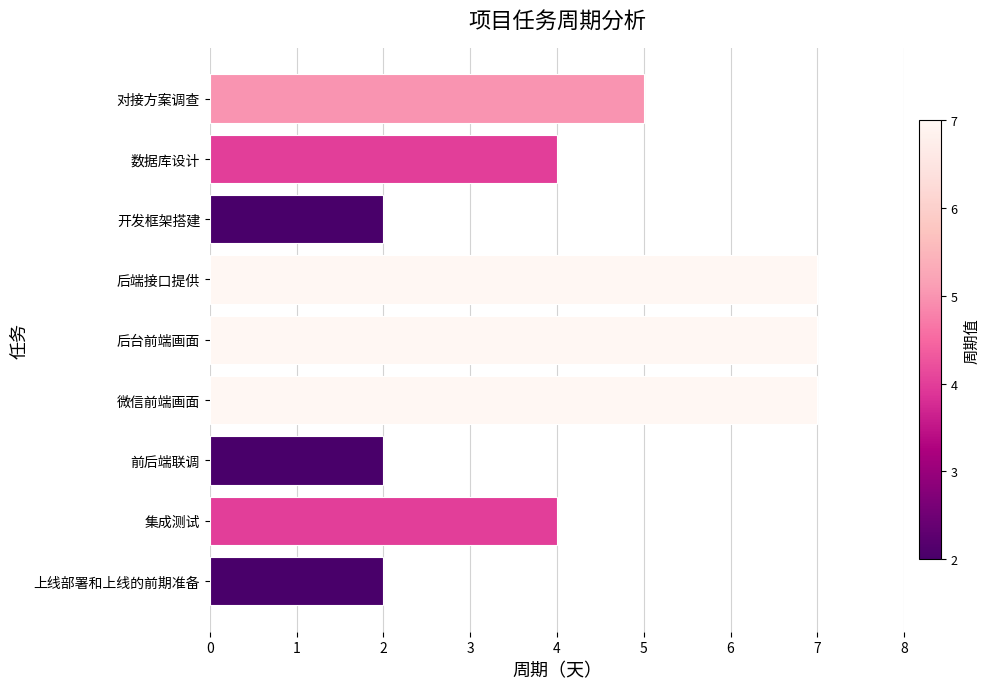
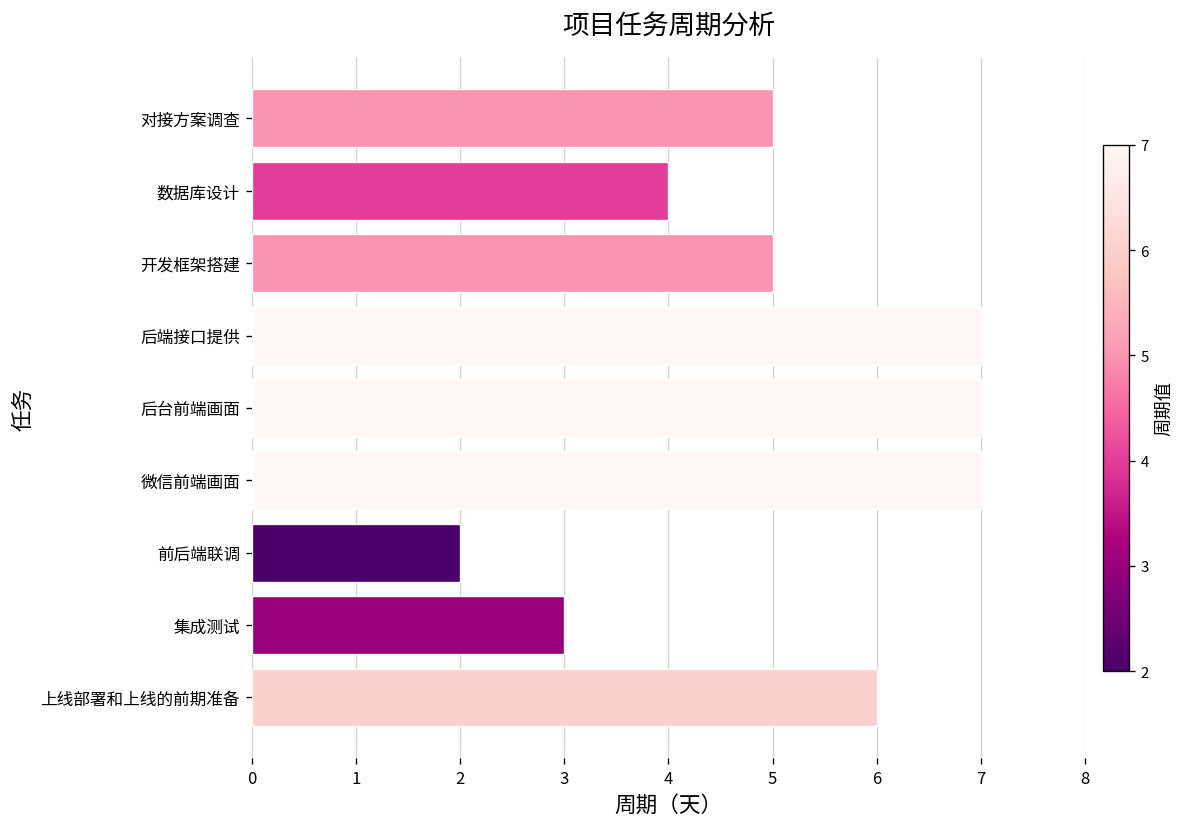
开发框架搭建: 2 -> 5
集成测试: 4 -> 3
上线部署和上线的前期准备: 2 -> 6
